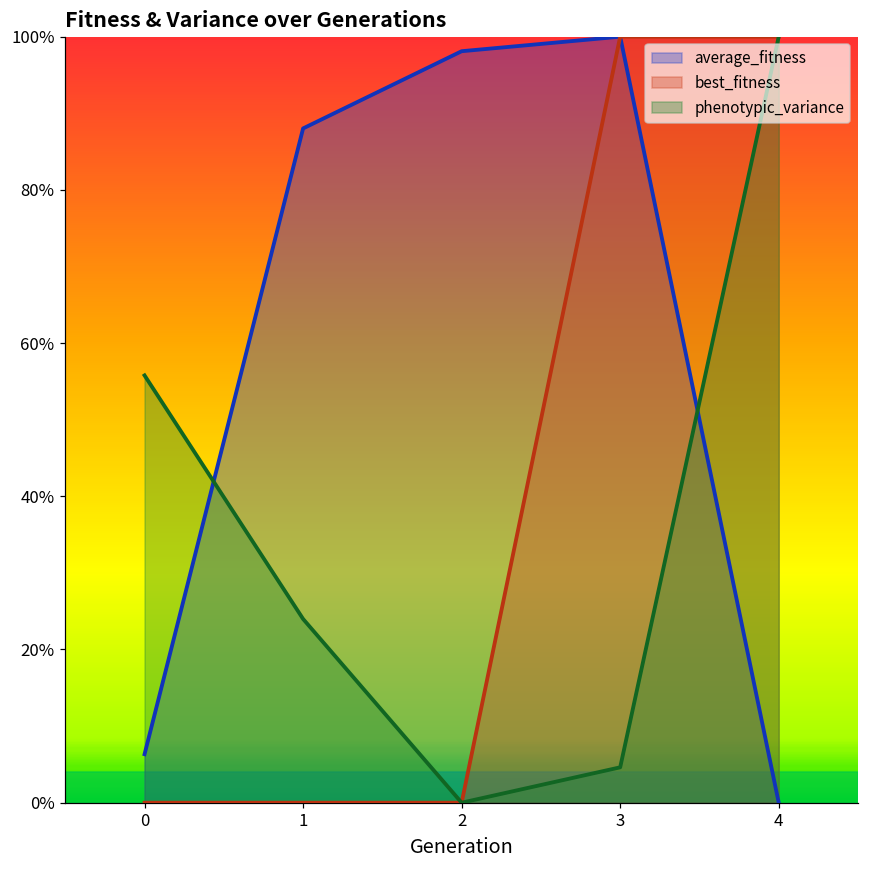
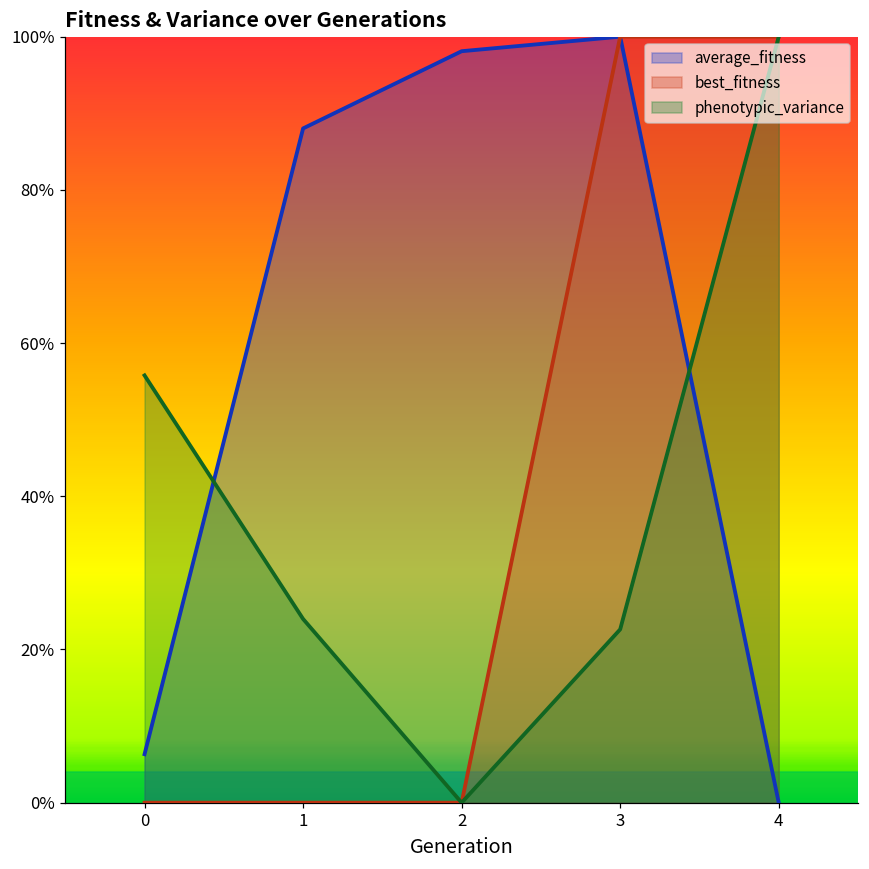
phenotypic_variance, 3: 5% -> 23%
